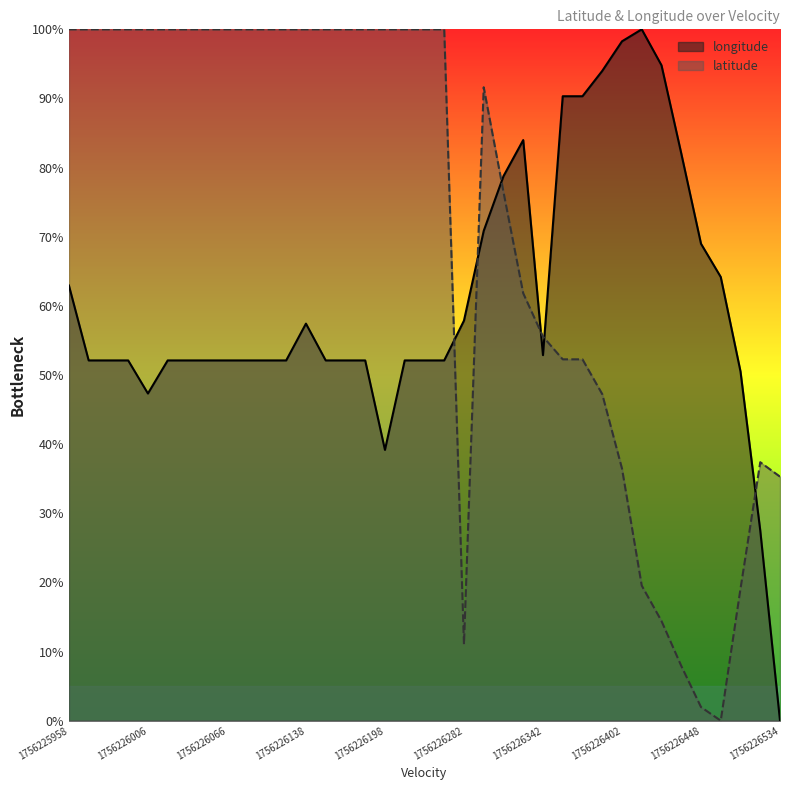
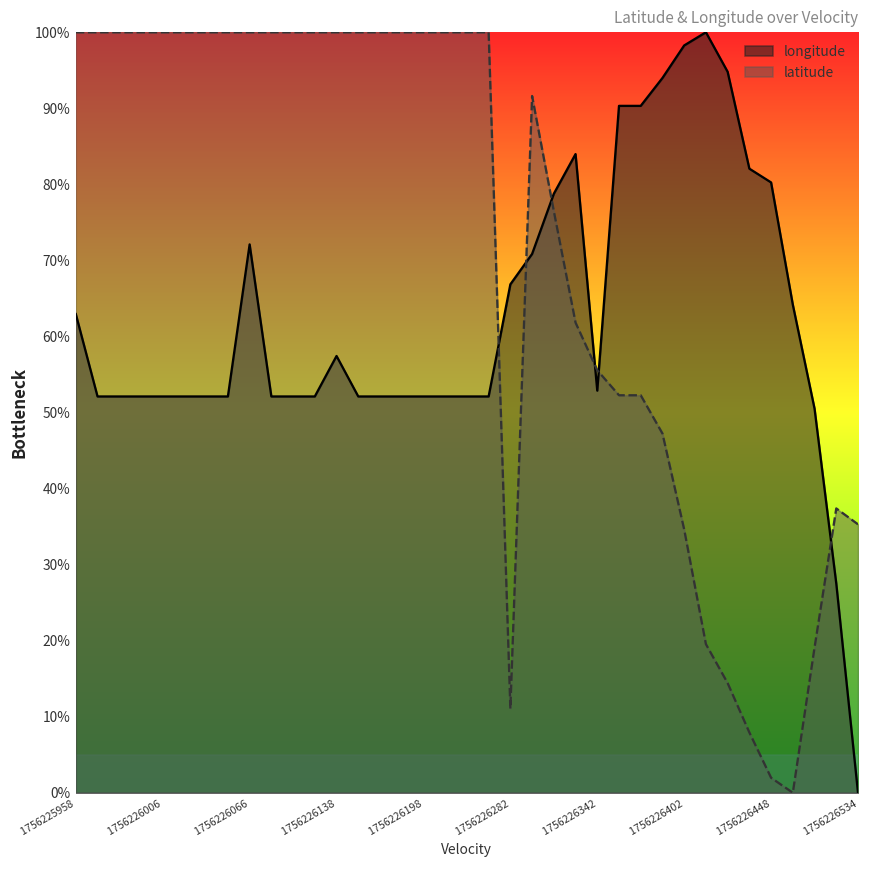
longitude, 1756226006: 47% -> 52%
longitude, 1756226066: 52% -> 72%
longitude, 1756226198: 39% -> 52%
longitude, 1756226282: 58% -> 67%
latitude, 1756226402: 36% -> 35%
longitude, 1756226448: 69% -> 80%
